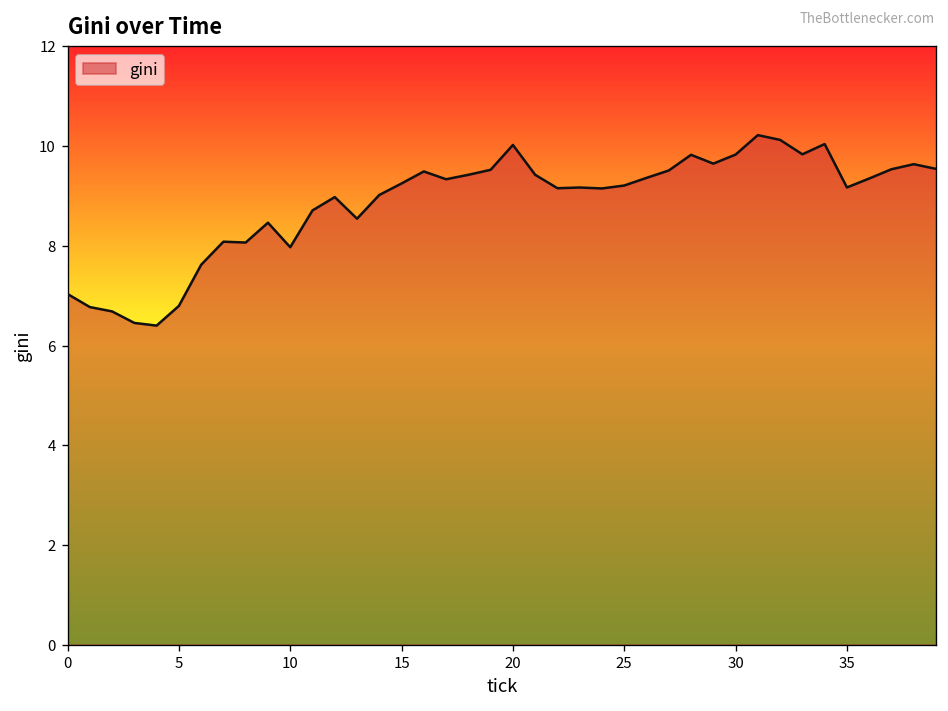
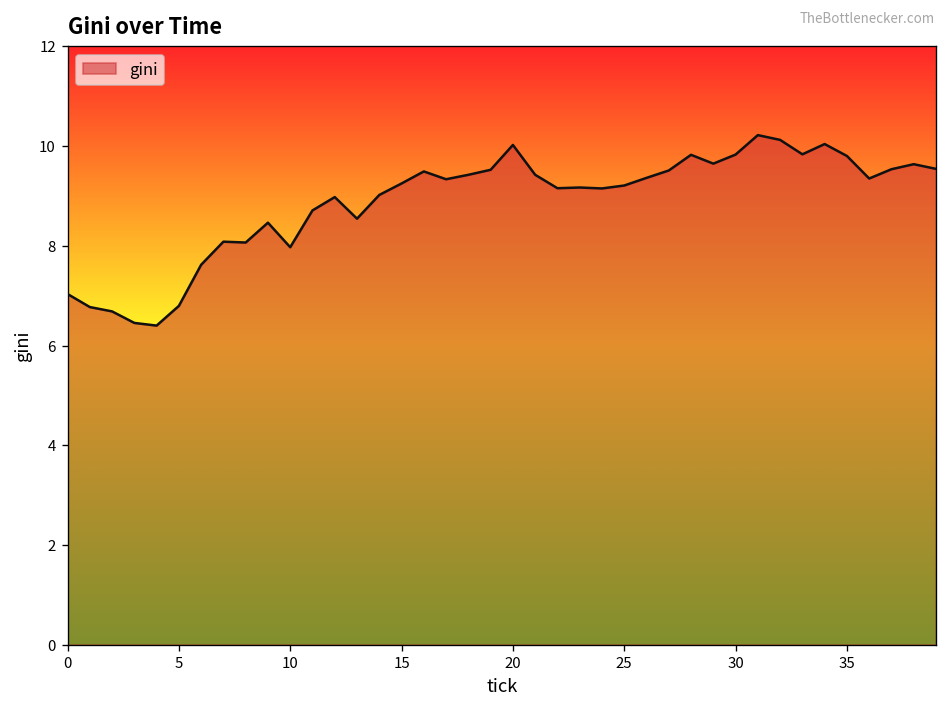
35: 9.2 -> 9.8
